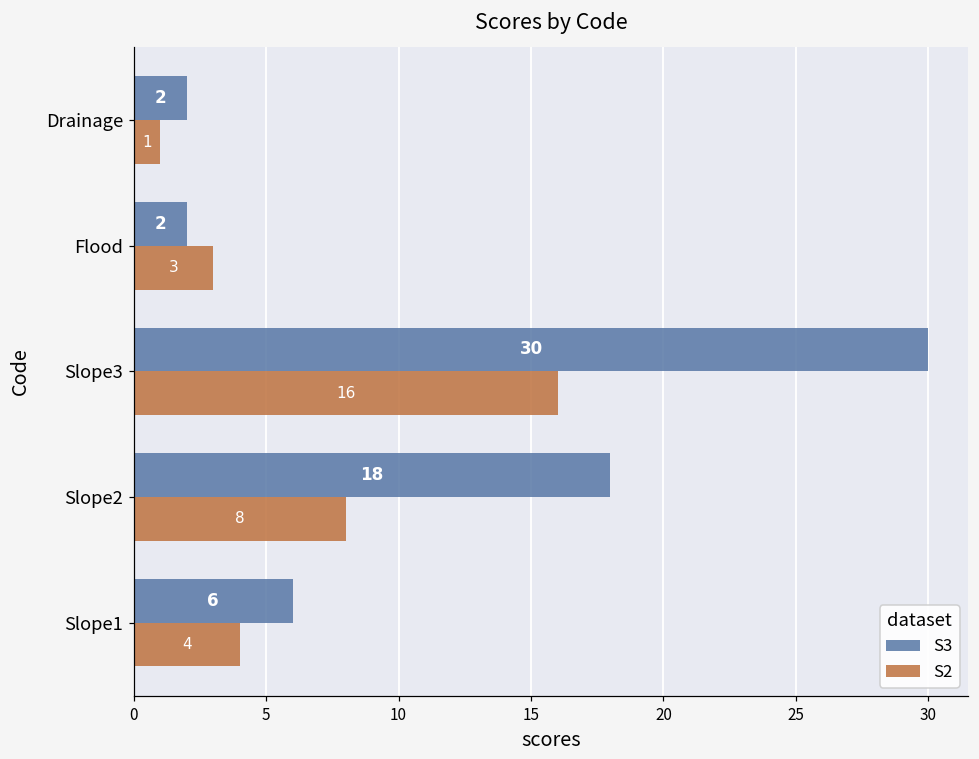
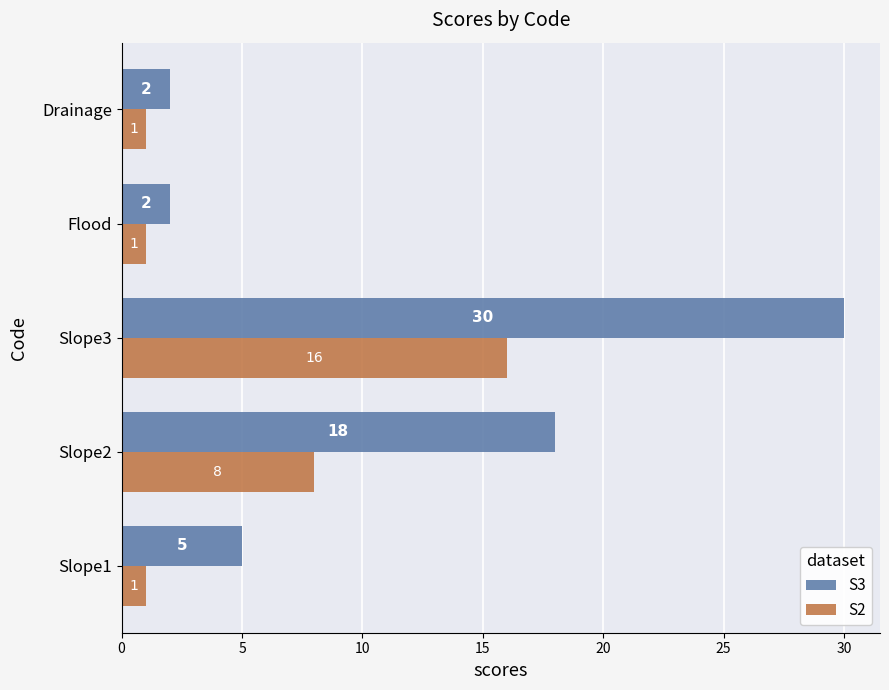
S2, Flood: 3 -> 1
S3, Slope1: 6 -> 5
S2, Slope1: 4 -> 1
